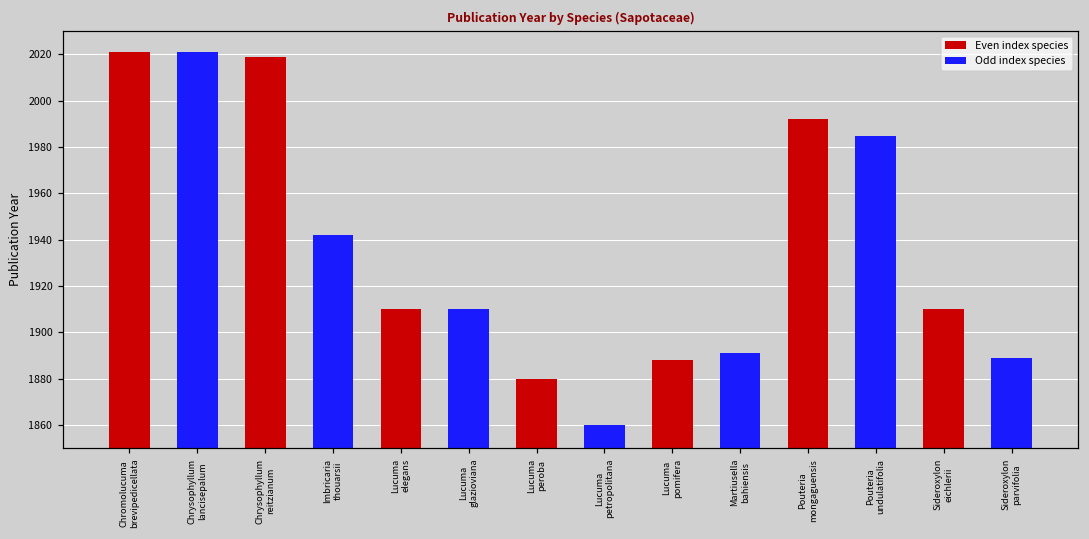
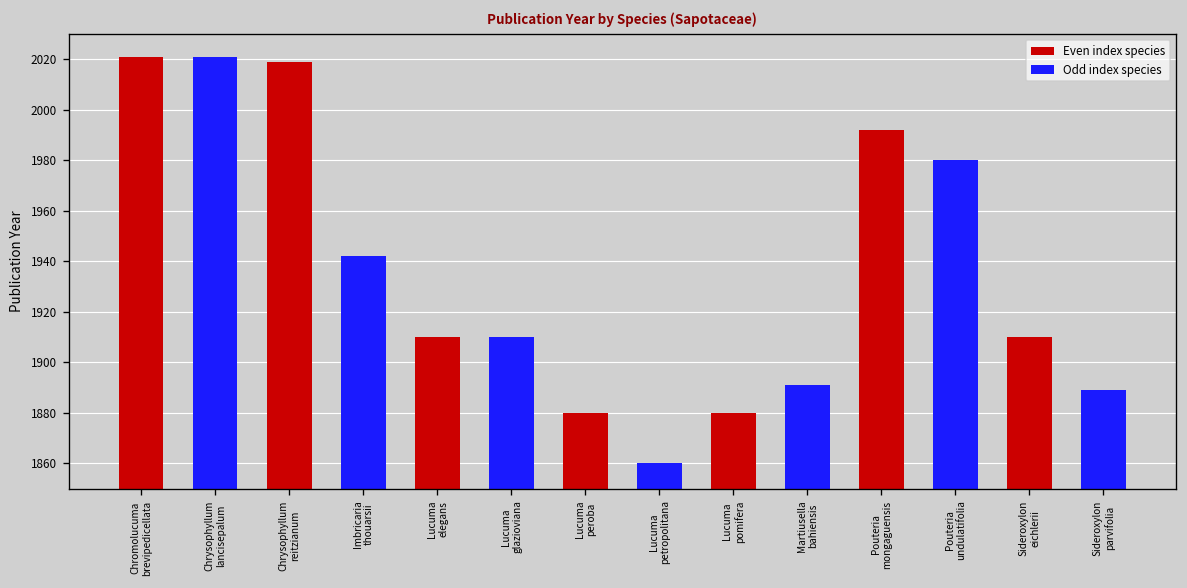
Lucuma pomifera: 1888 -> 1880
Pouteria undulatifolia: 1985 -> 1980
